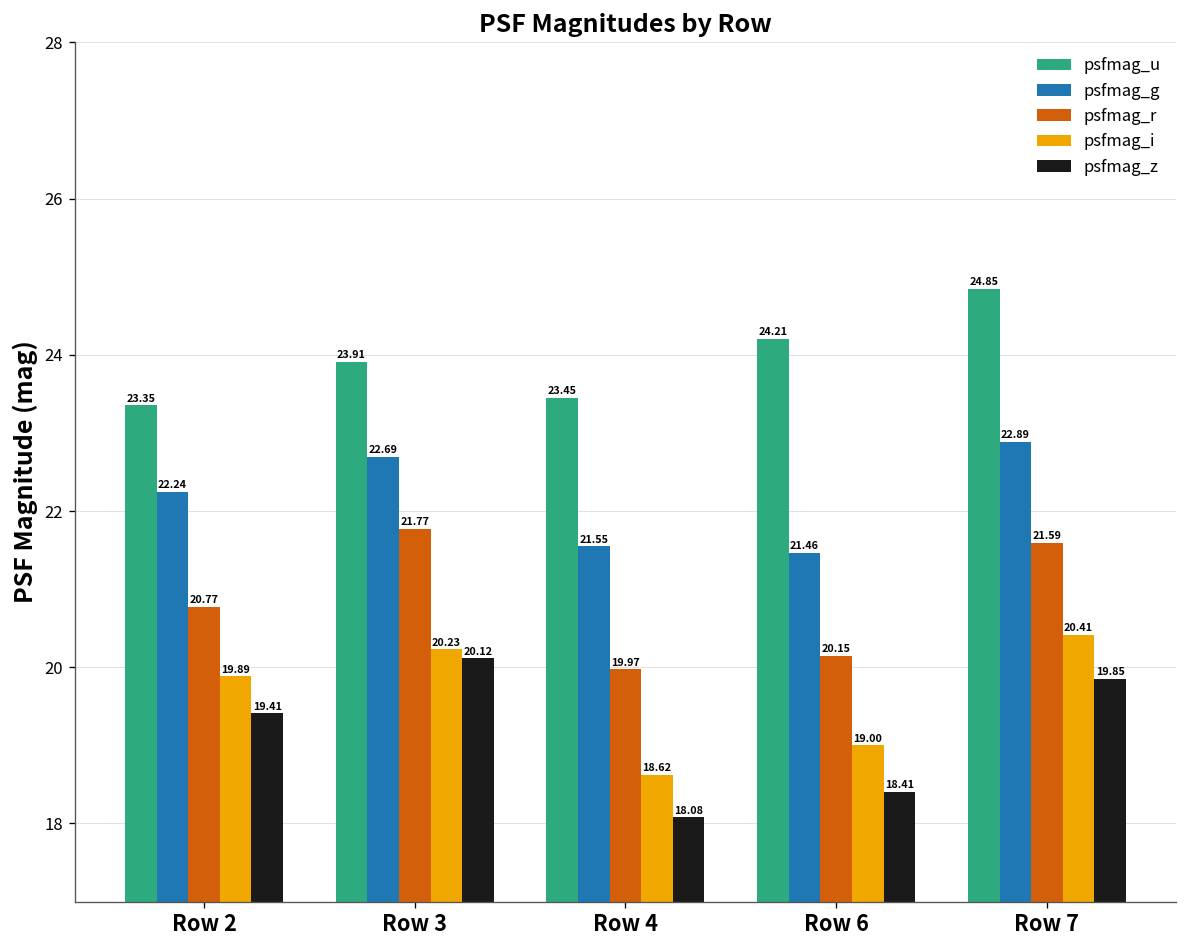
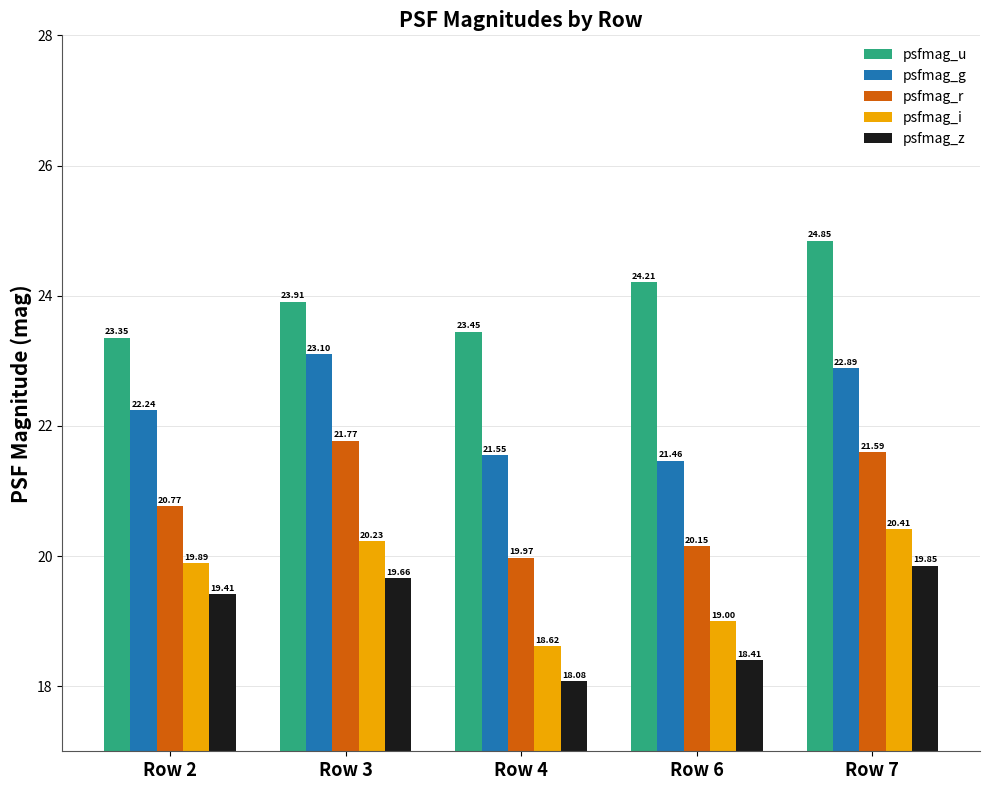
psfmag_g, Row 3: 22.69 -> 23.10
psfmag_z, Row 3: 20.12 -> 19.66
